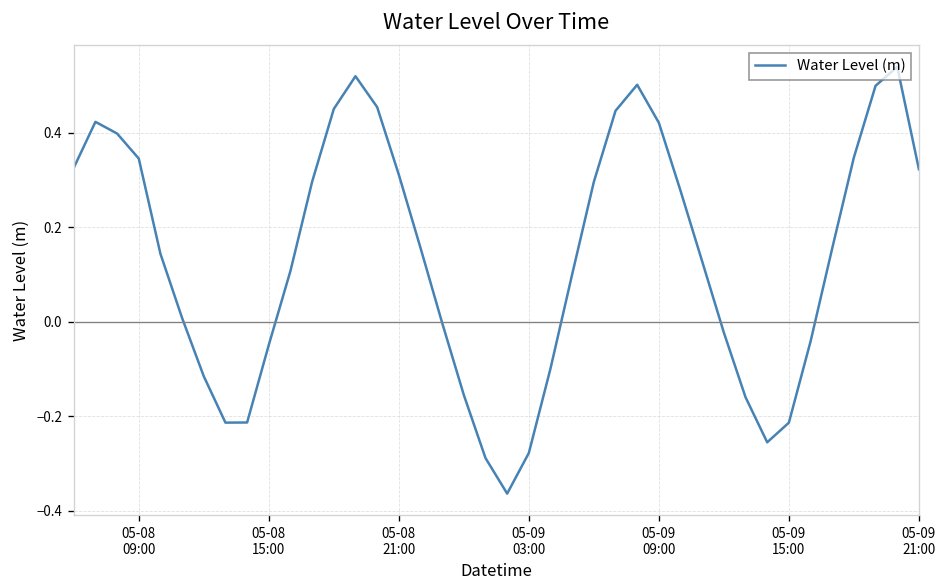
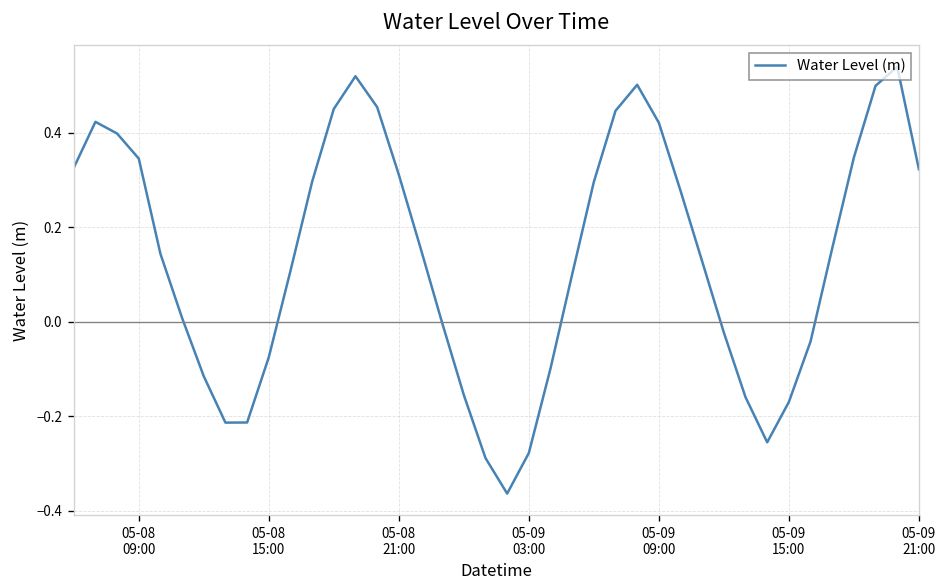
05-08 15:00: -0.05 -> -0.07
05-09 15:00: -0.21 -> -0.17
